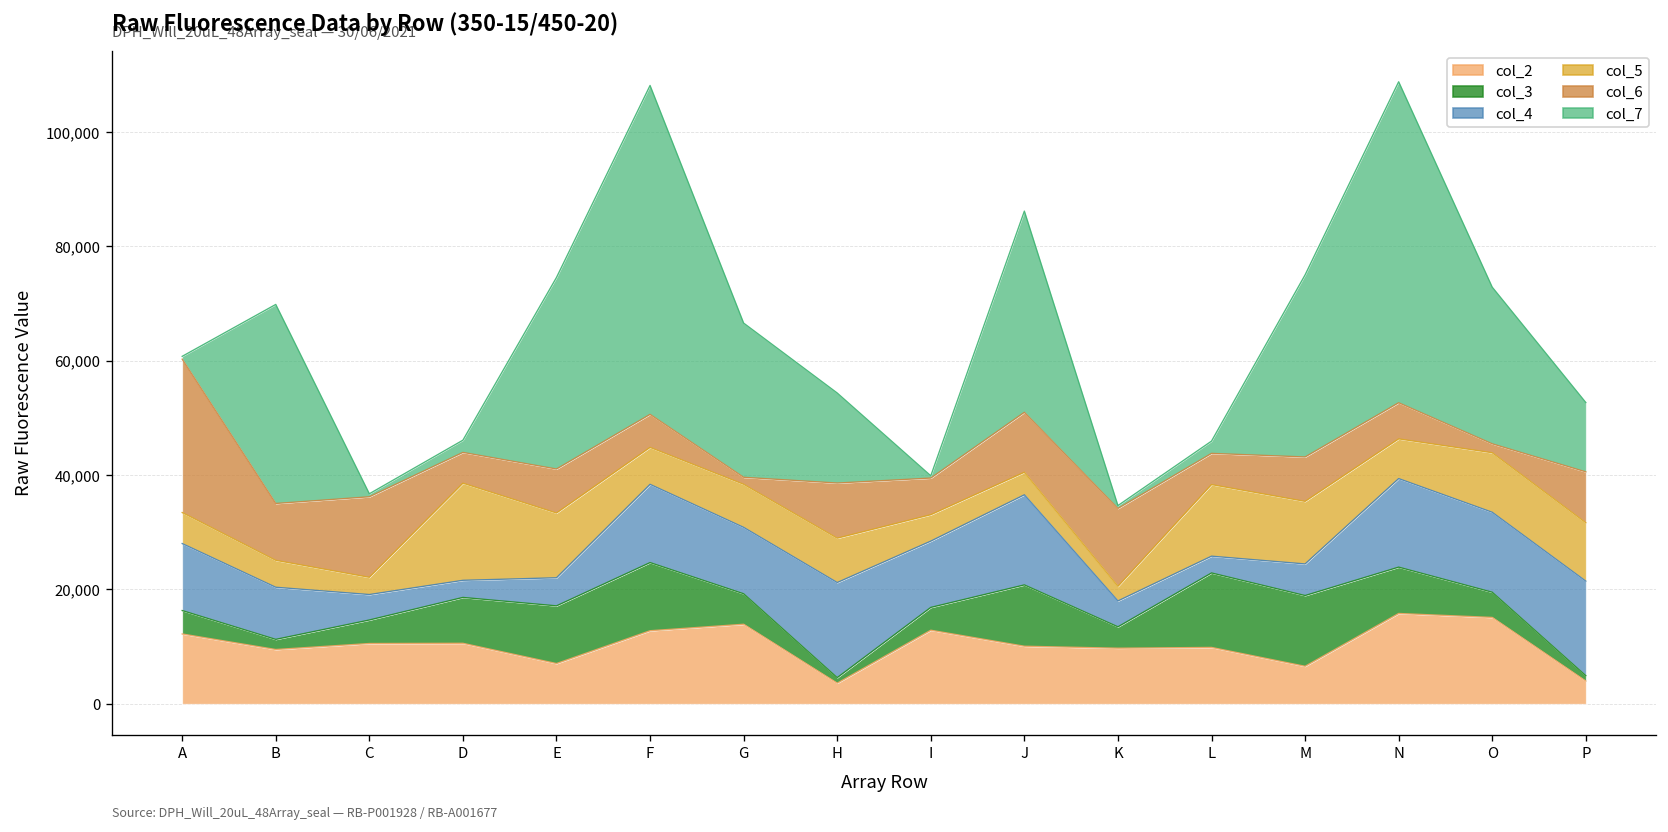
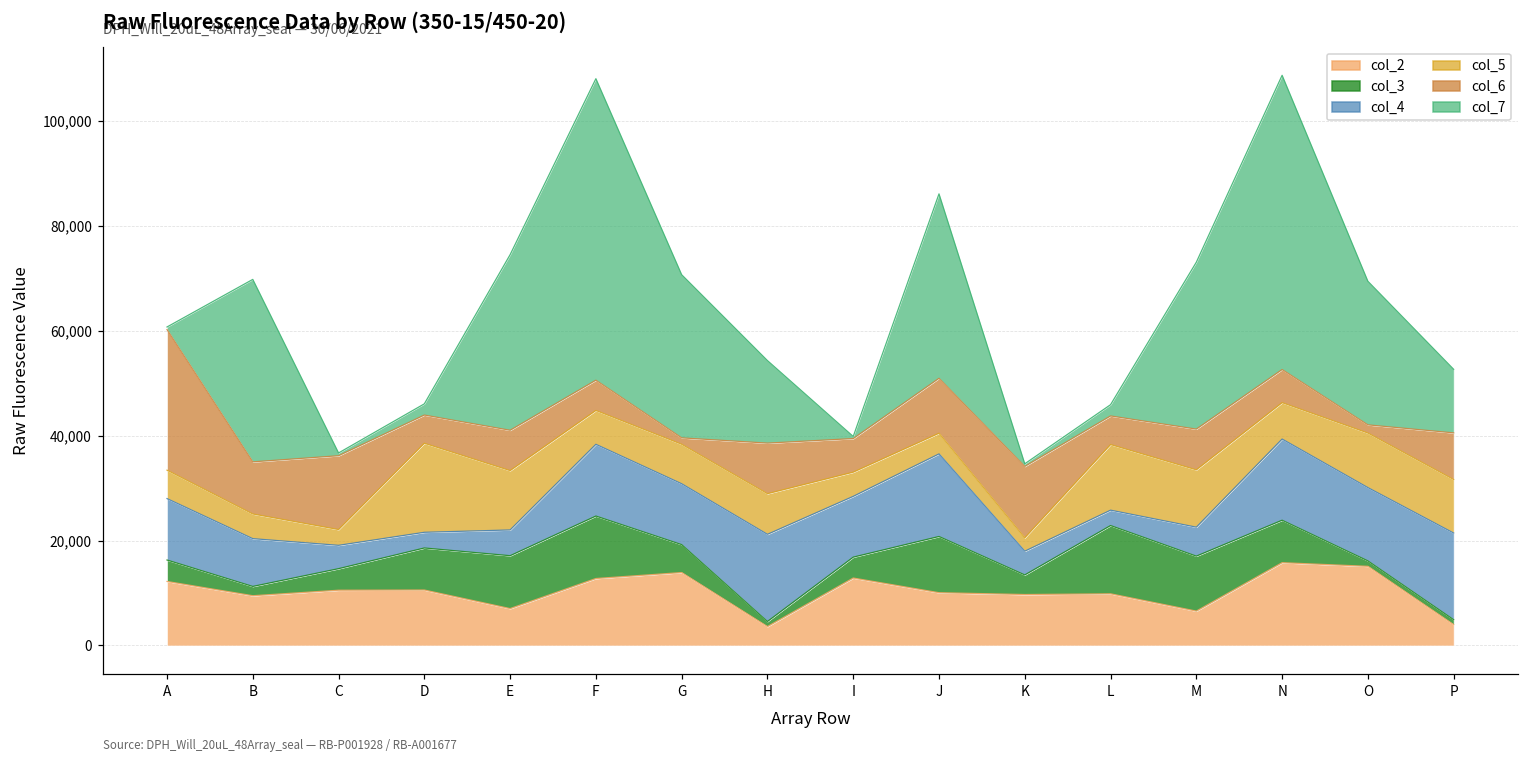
col_7, G: 27,000 -> 31,000
col_3, M: 12,000 -> 10,000
col_3, O: 4,000 -> 1,000
